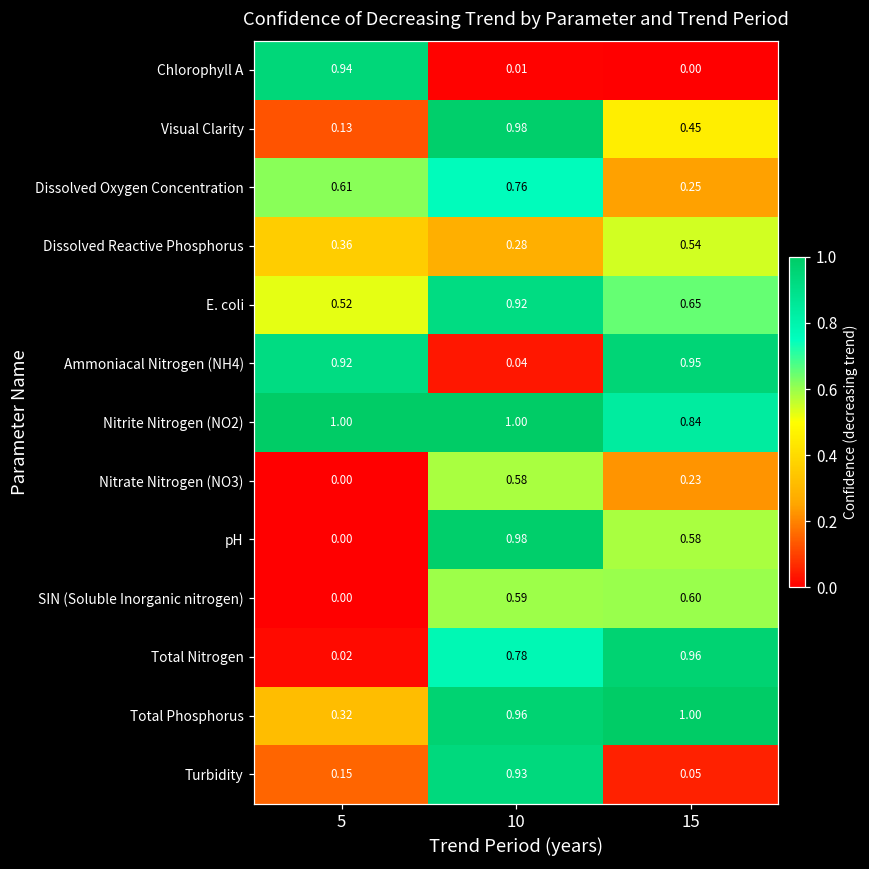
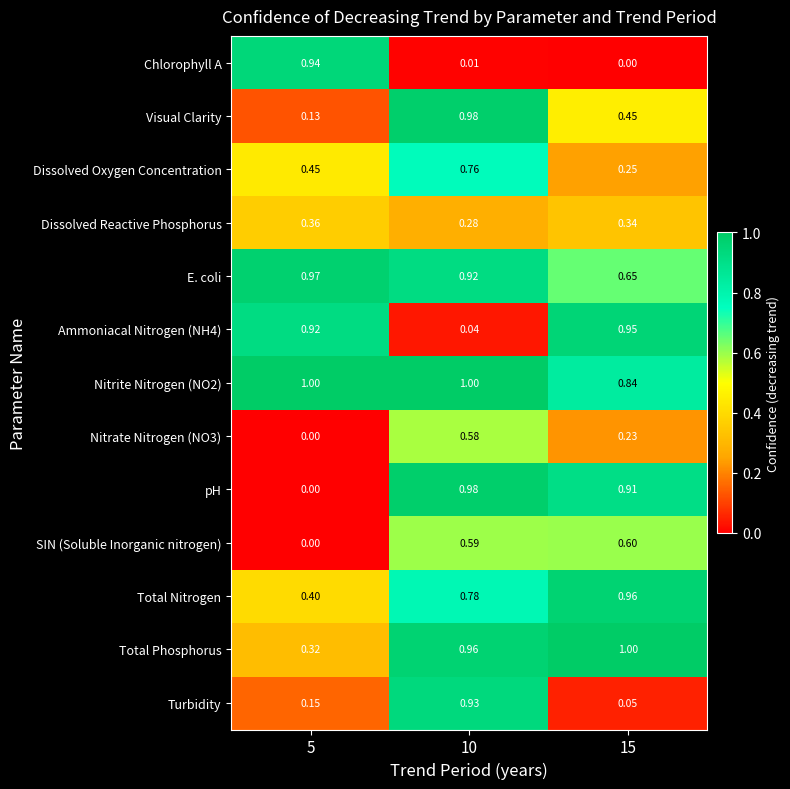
Dissolved Oxygen Concentration, 5: 0.61 -> 0.45
Dissolved Reactive Phosphorus, 15: 0.54 -> 0.34
E. coli, 5: 0.52 -> 0.97
pH, 15: 0.58 -> 0.91
Total Nitrogen, 5: 0.02 -> 0.40
